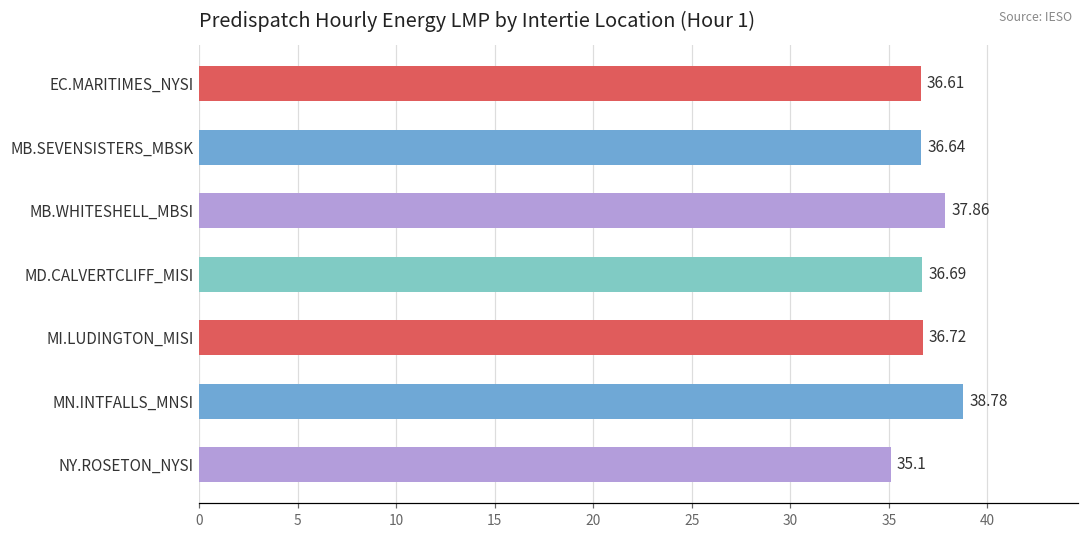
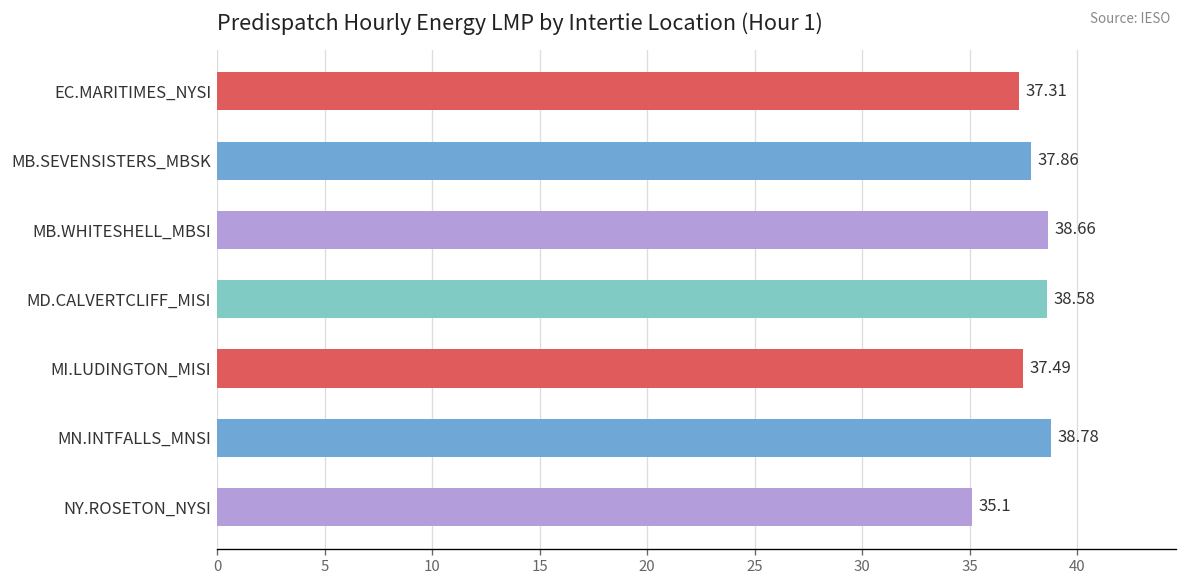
EC.MARITIMES_NYSI: 36.61 -> 37.31
MB.SEVENSISTERS_MBSK: 36.64 -> 37.86
MB.WHITESHELL_MBSI: 37.86 -> 38.66
MD.CALVERTCLIFF_MISI: 36.69 -> 38.58
MI.LUDINGTON_MISI: 36.72 -> 37.49
